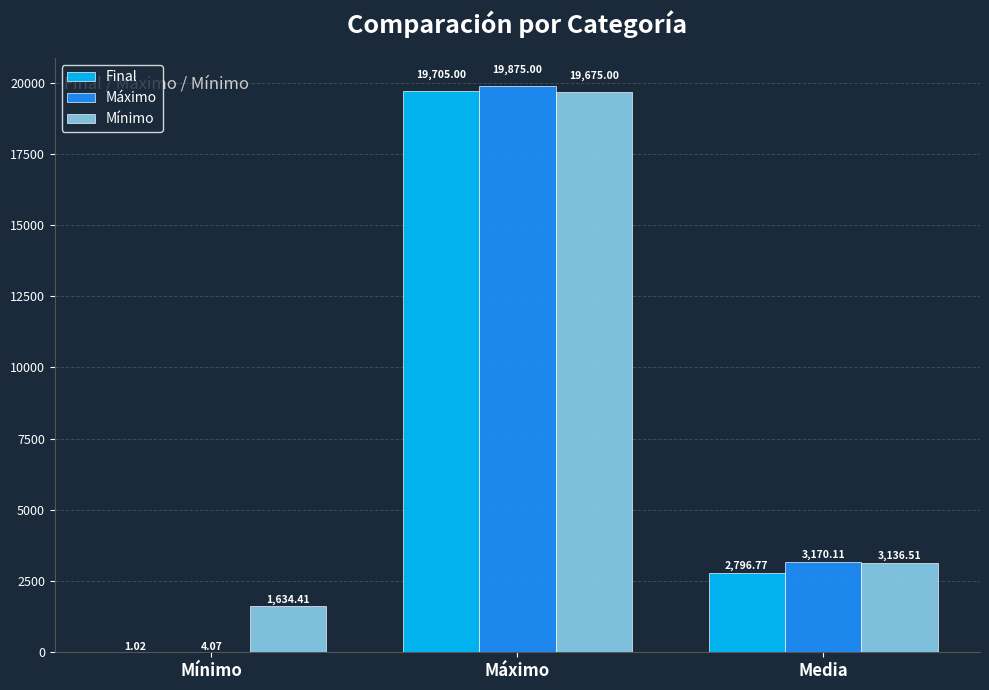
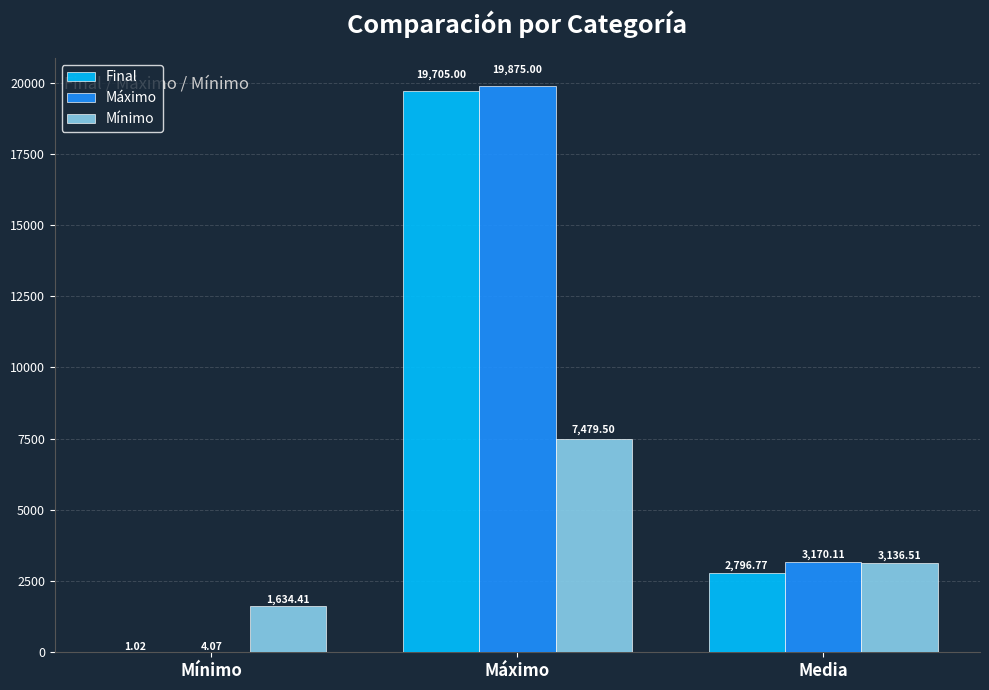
Mínimo, Máximo: 19,675.00 -> 7,479.50
